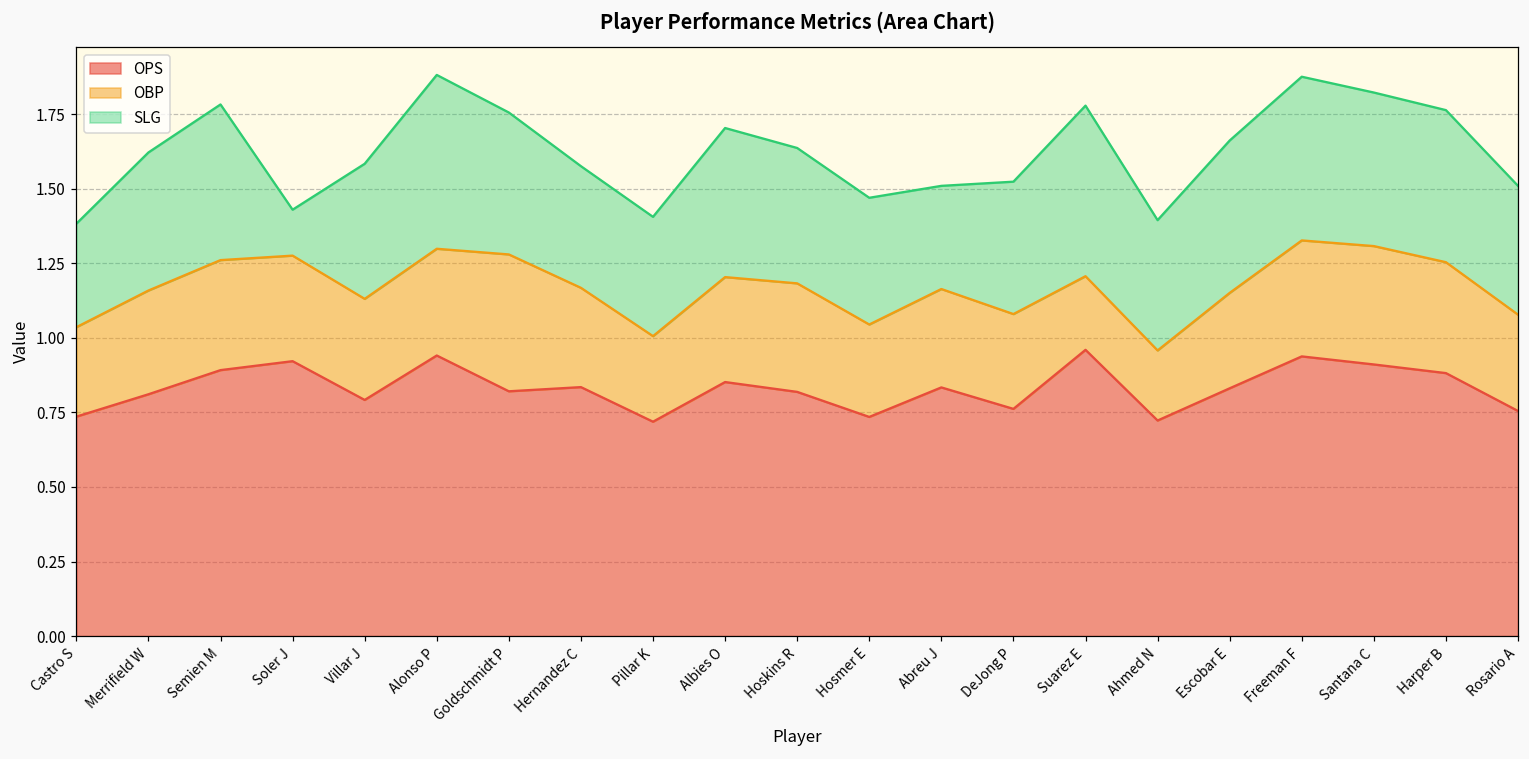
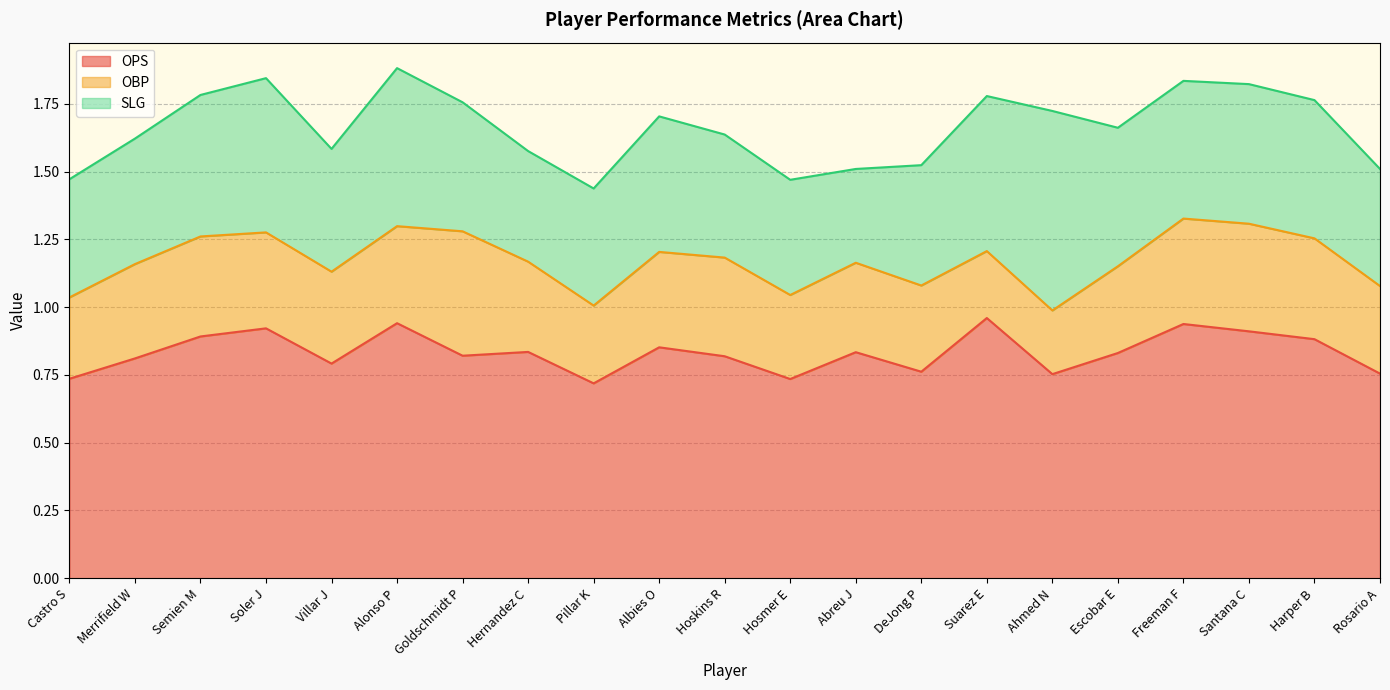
SLG, Castro S: 0.35 -> 0.44
SLG, Soler J: 0.15 -> 0.57
SLG, Pillar K: 0.40 -> 0.43
OPS, Ahmed N: 0.72 -> 0.75
SLG, Ahmed N: 0.44 -> 0.74
SLG, Freeman F: 0.55 -> 0.51
